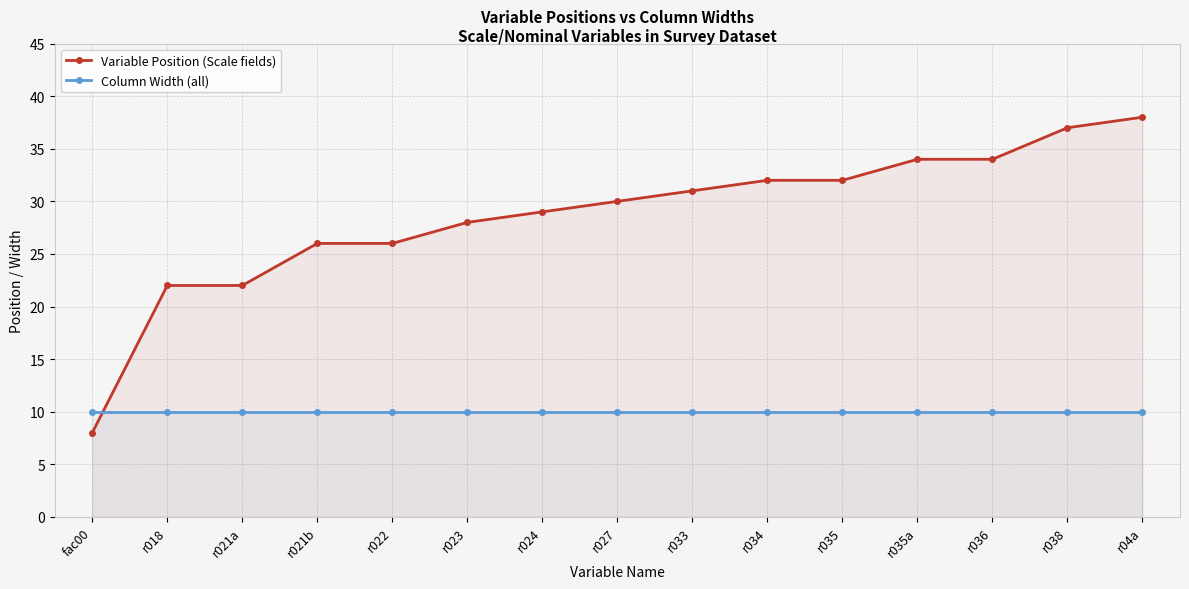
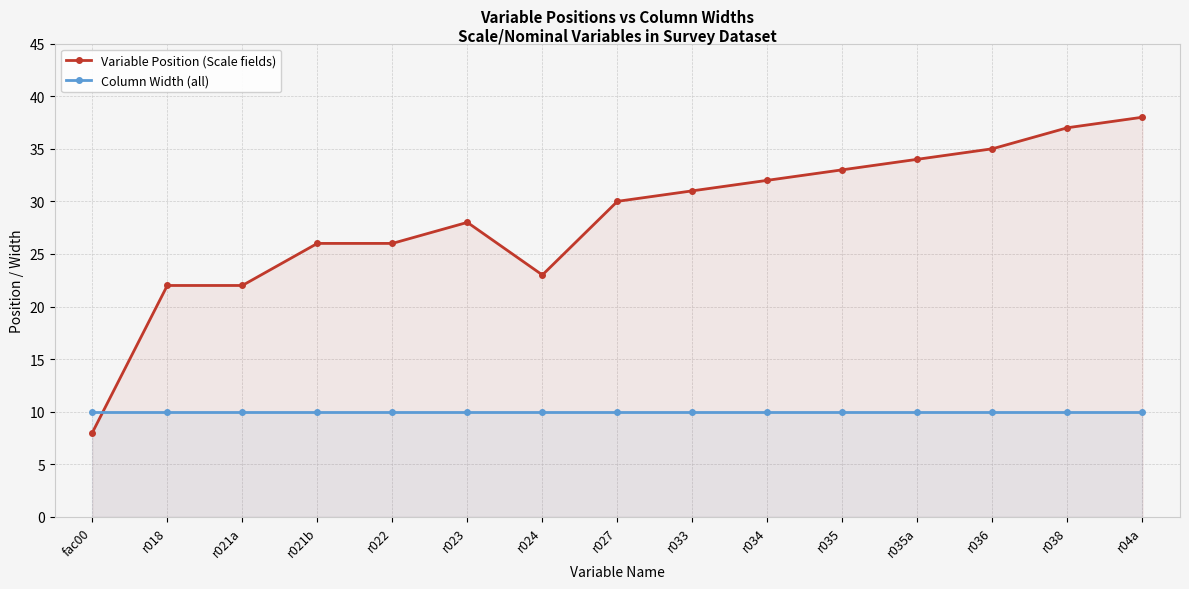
Variable Position (Scale fields), r024: 29 -> 23
Variable Position (Scale fields), r035: 32 -> 33
Variable Position (Scale fields), r036: 34 -> 35
